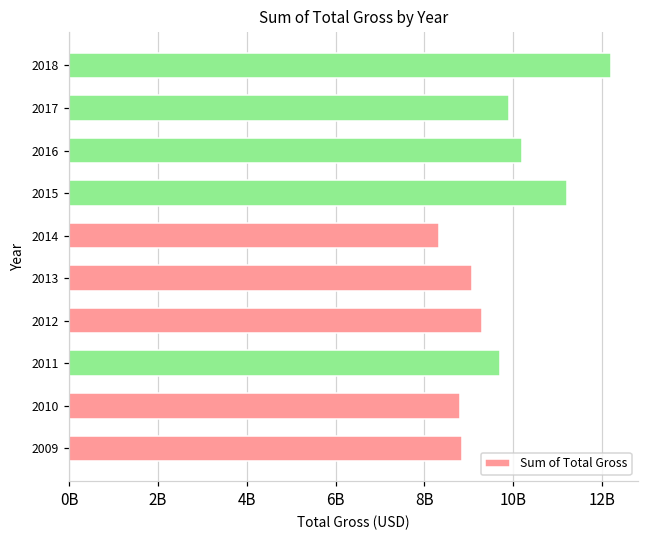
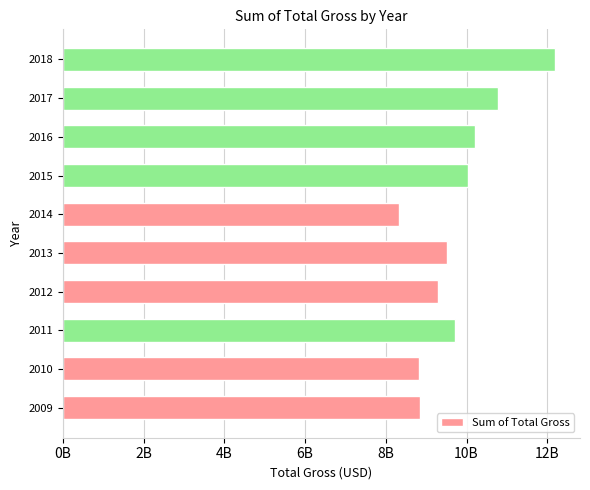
2017: 9900000000 -> 10800000000
2015: 11200000000 -> 10000000000
2013: 9100000000 -> 9500000000
